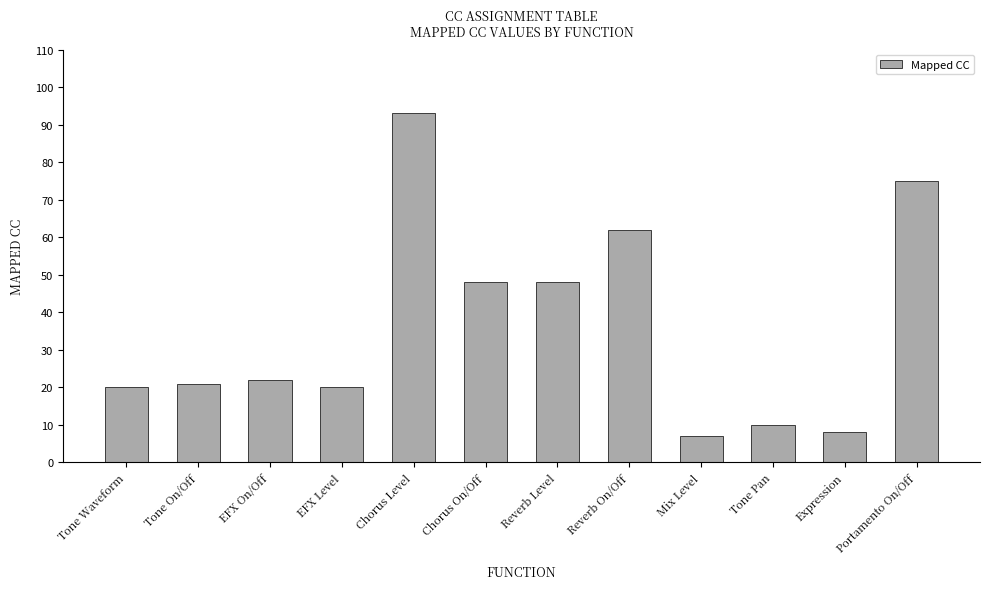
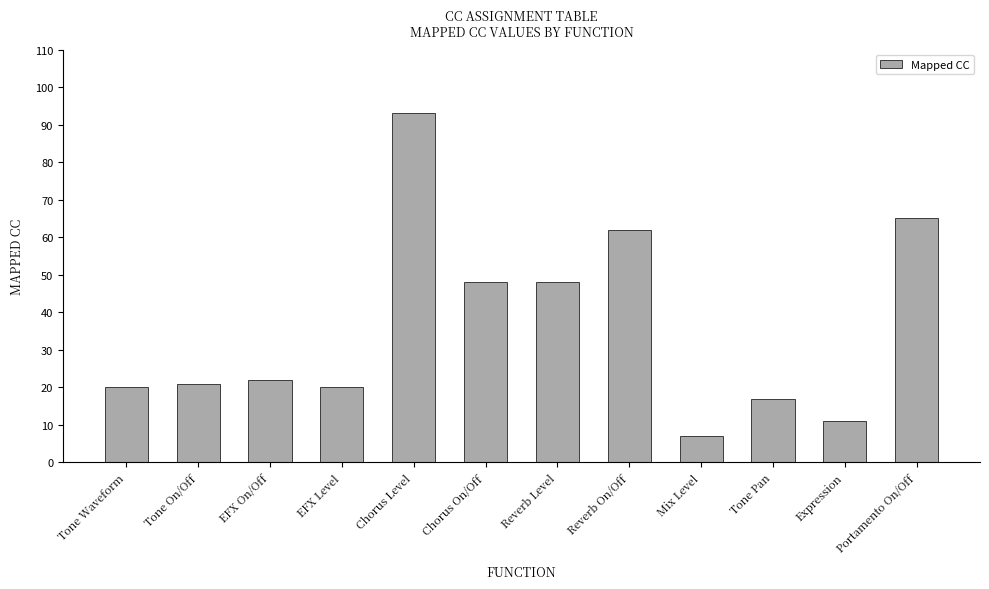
Tone Pan: 10 -> 17
Expression: 8 -> 11
Portamento On/Off: 75 -> 65
